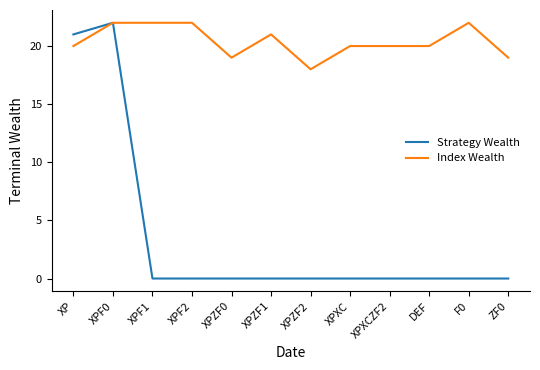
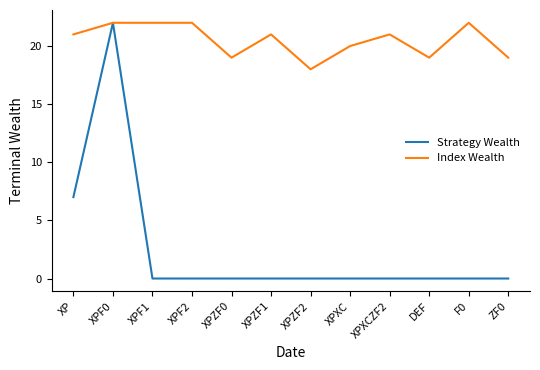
Strategy Wealth, XP: 21 -> 7
Index Wealth, XP: 20 -> 21
Index Wealth, XPXCZF2: 20 -> 21
Index Wealth, DEF: 20 -> 19
